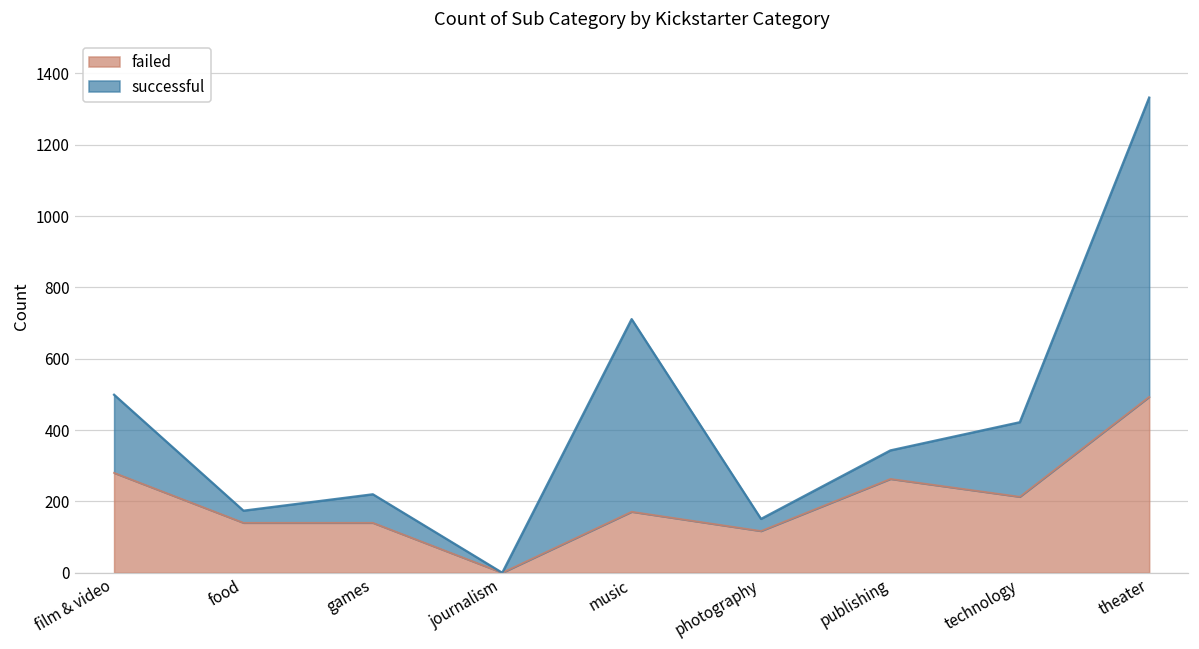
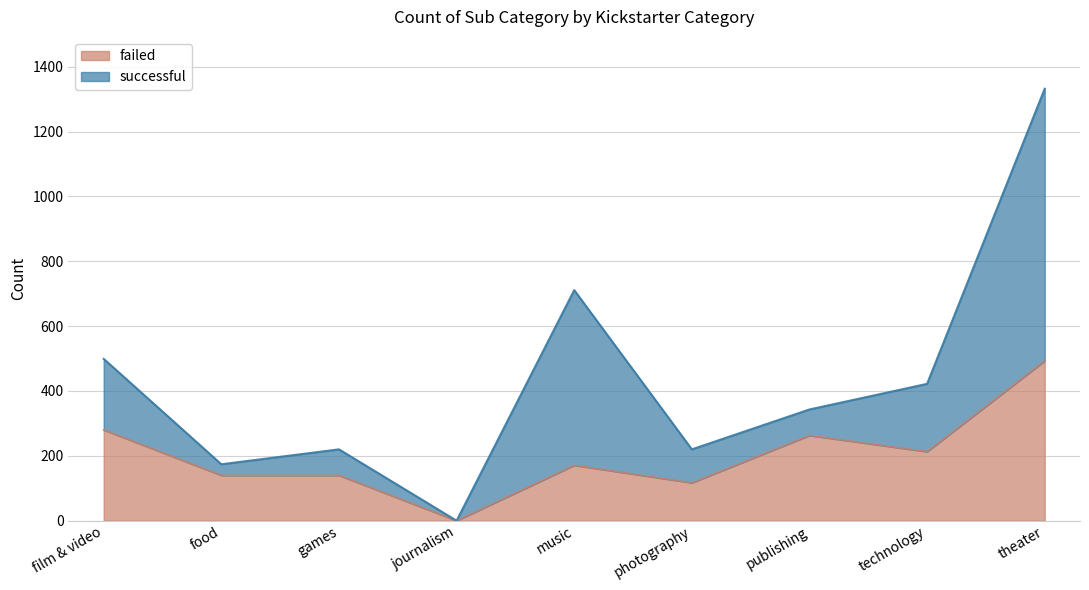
successful, photography: 30 -> 100
